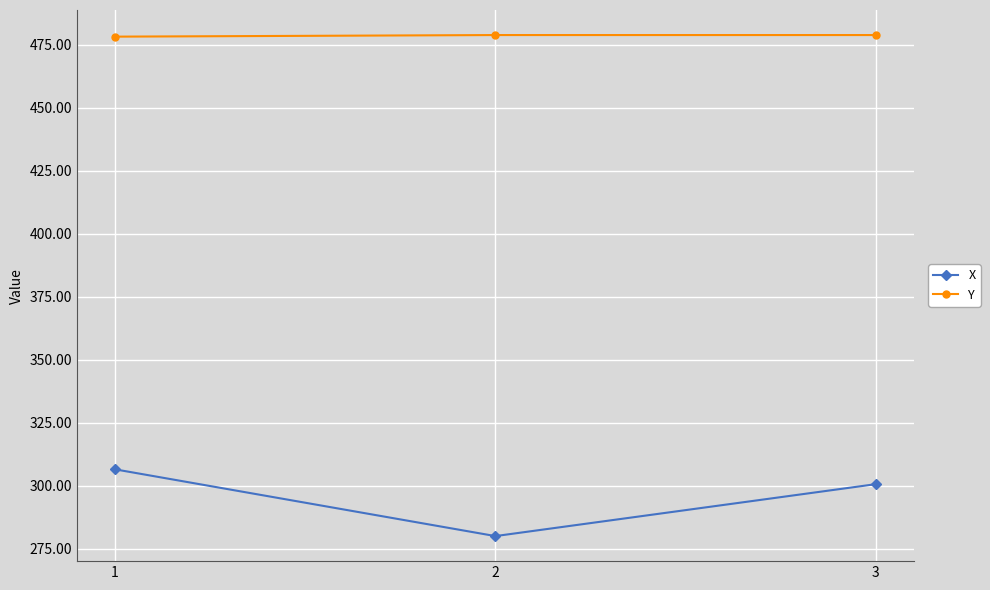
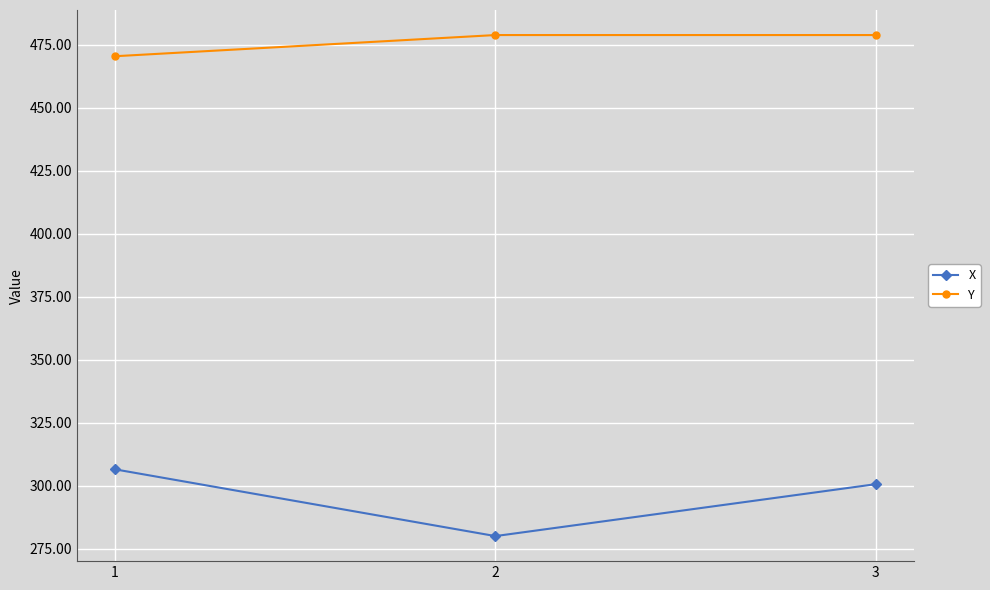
Y, 1: 478 -> 470
